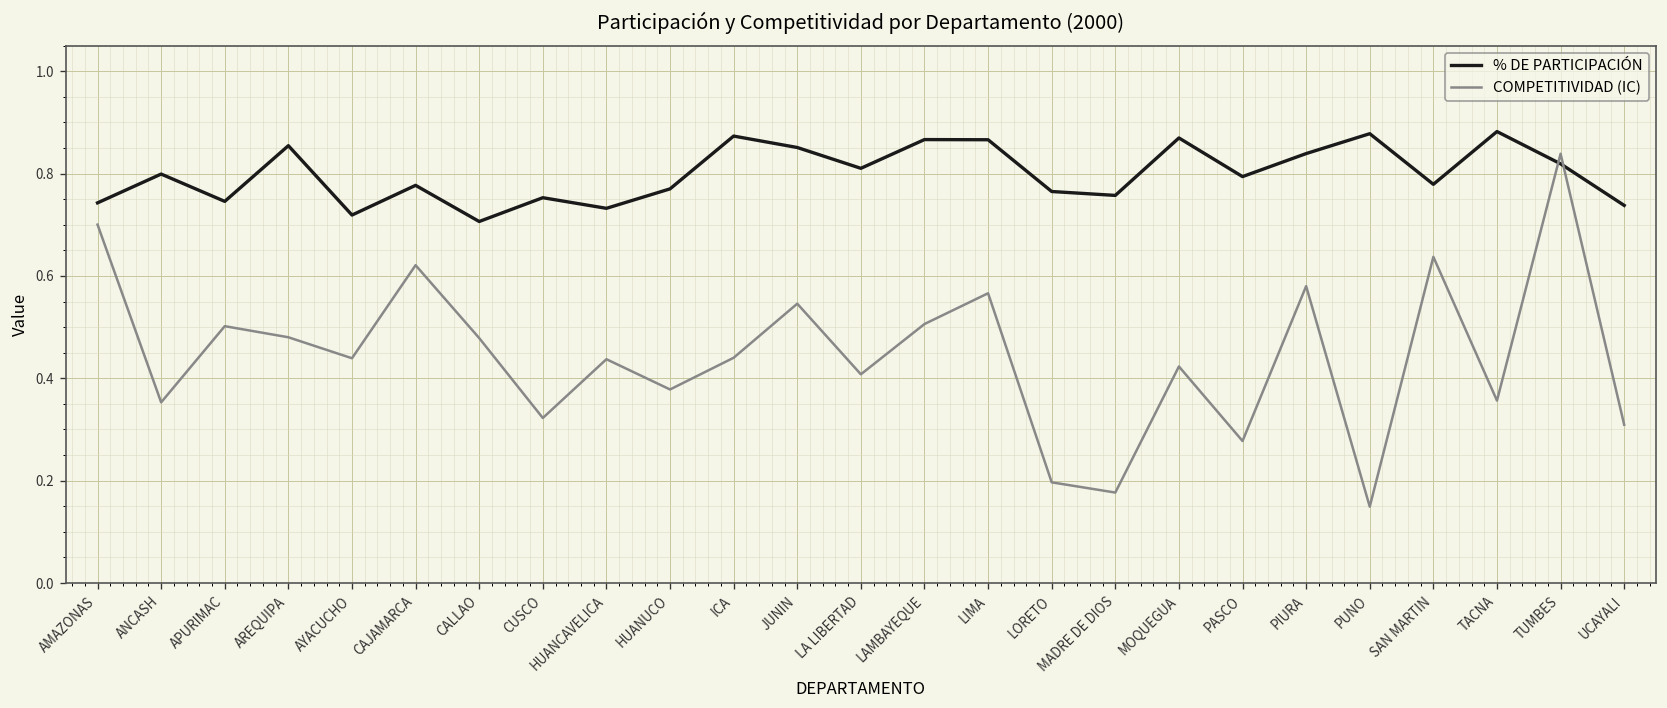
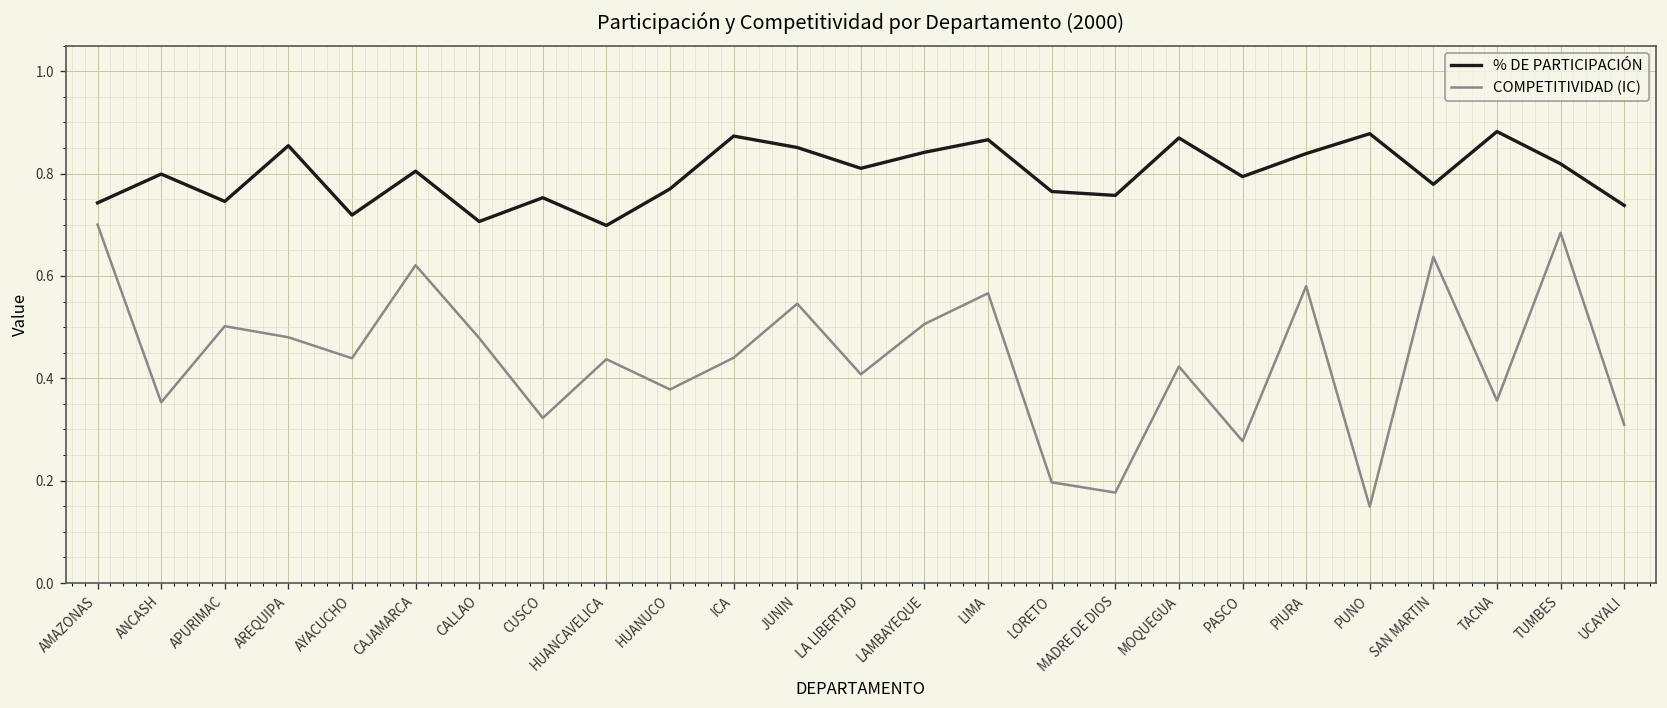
% DE PARTICIPACIÓN, CAJAMARCA: 0.78 -> 0.80
% DE PARTICIPACIÓN, HUANCAVELICA: 0.73 -> 0.70
% DE PARTICIPACIÓN, LAMBAYEQUE: 0.87 -> 0.84
COMPETITIVIDAD (IC), TUMBES: 0.84 -> 0.68
